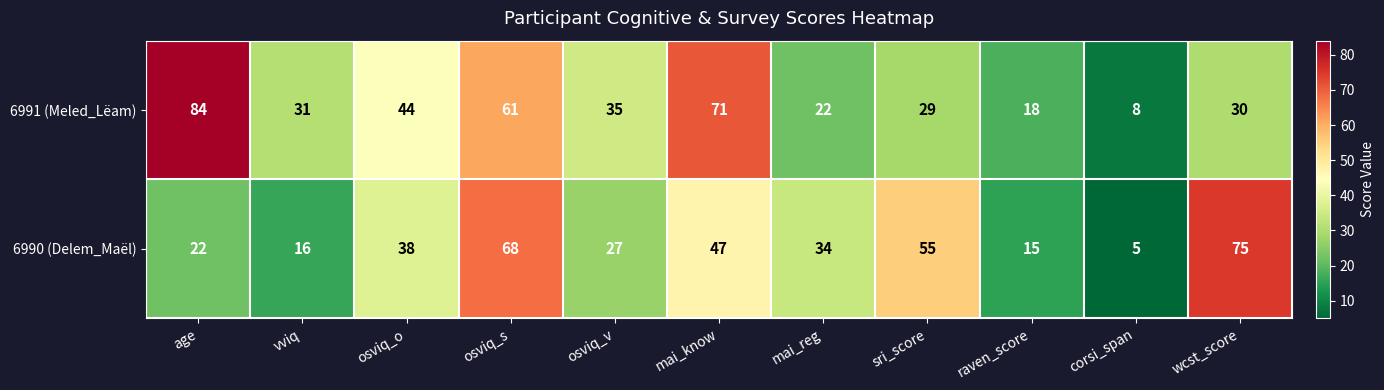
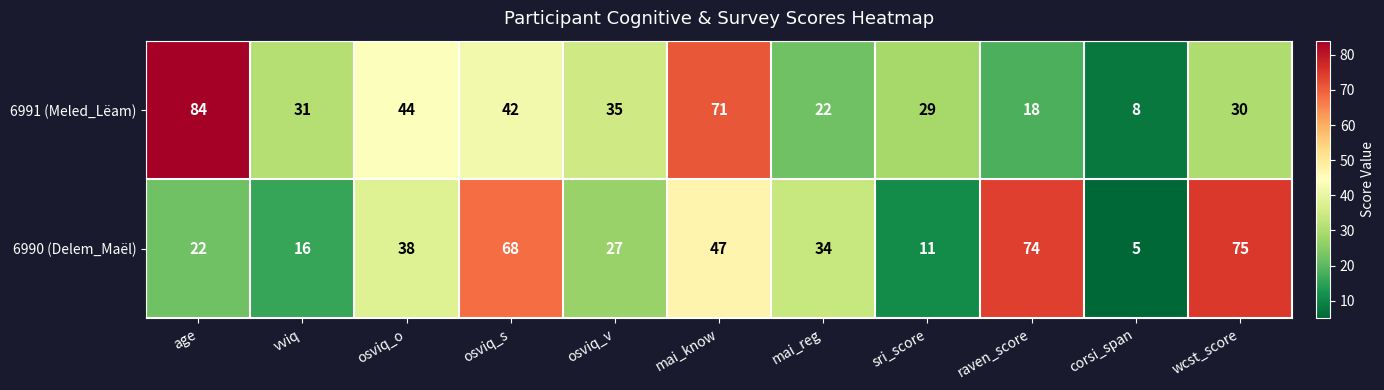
6991 (Meled_Lëam), osviq_s: 61 -> 42
6990 (Delem_Maël), sri_score: 55 -> 11
6990 (Delem_Maël), raven_score: 15 -> 74
